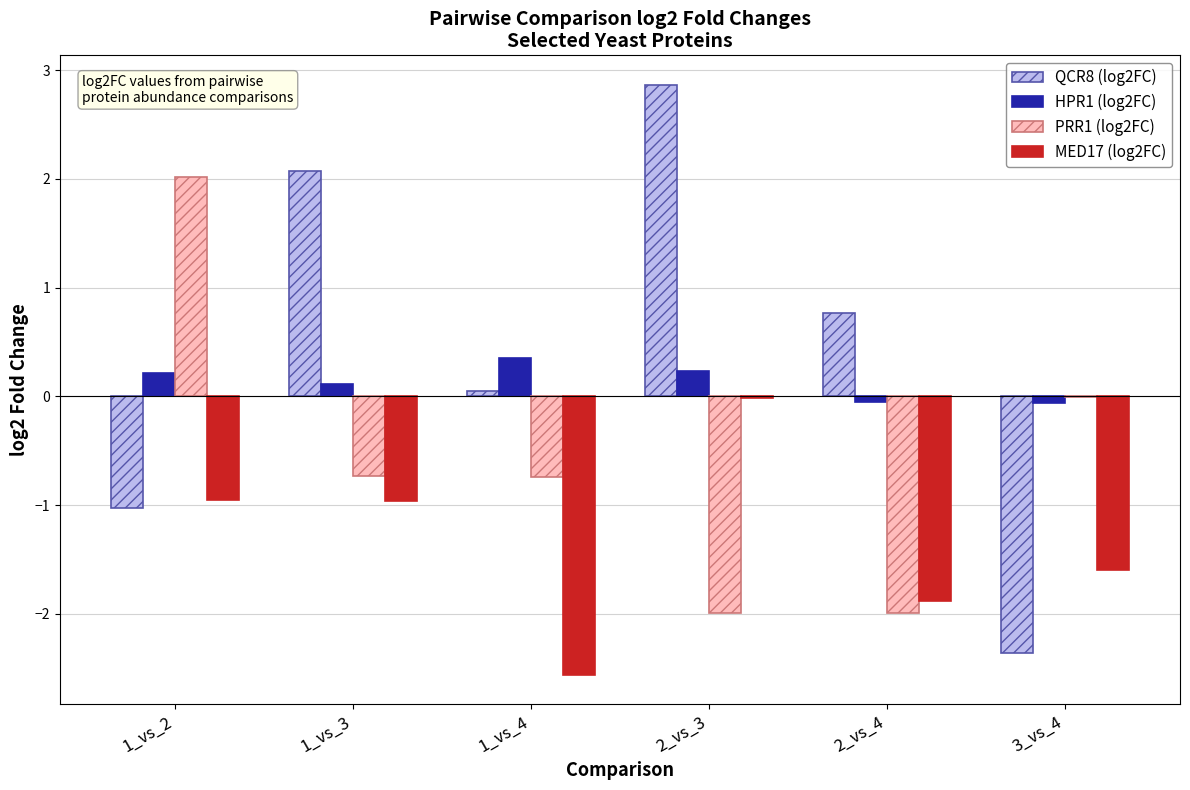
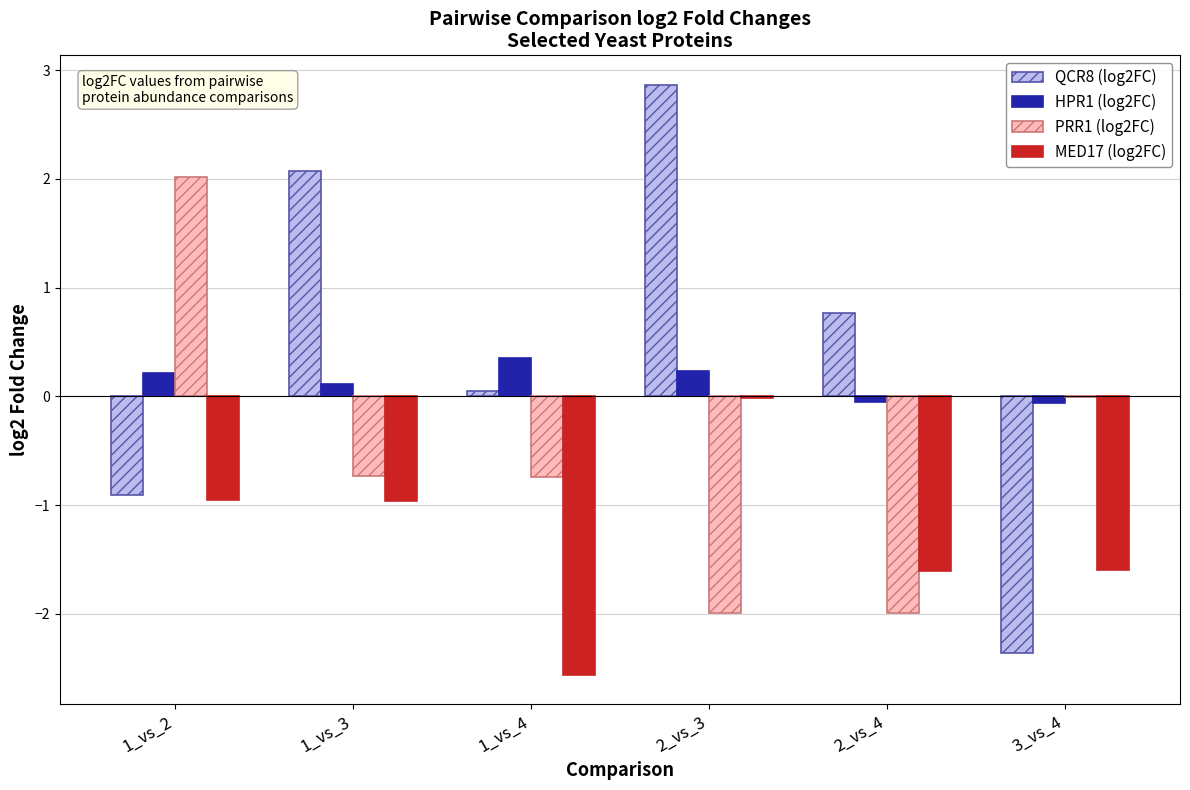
QCR8 (log2FC), 1_vs_2: -1.03 -> -0.91
MED17 (log2FC), 2_vs_4: -1.88 -> -1.61
